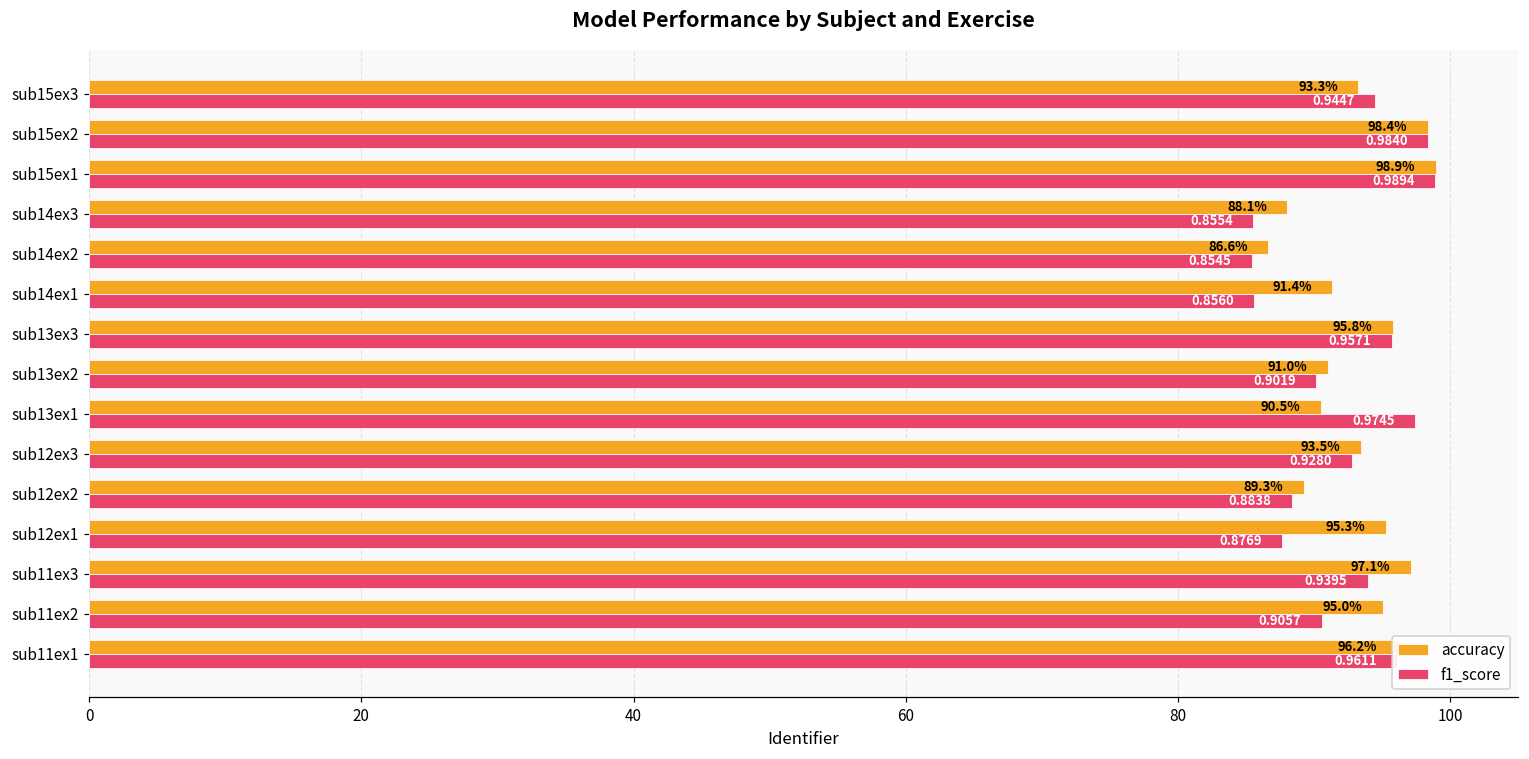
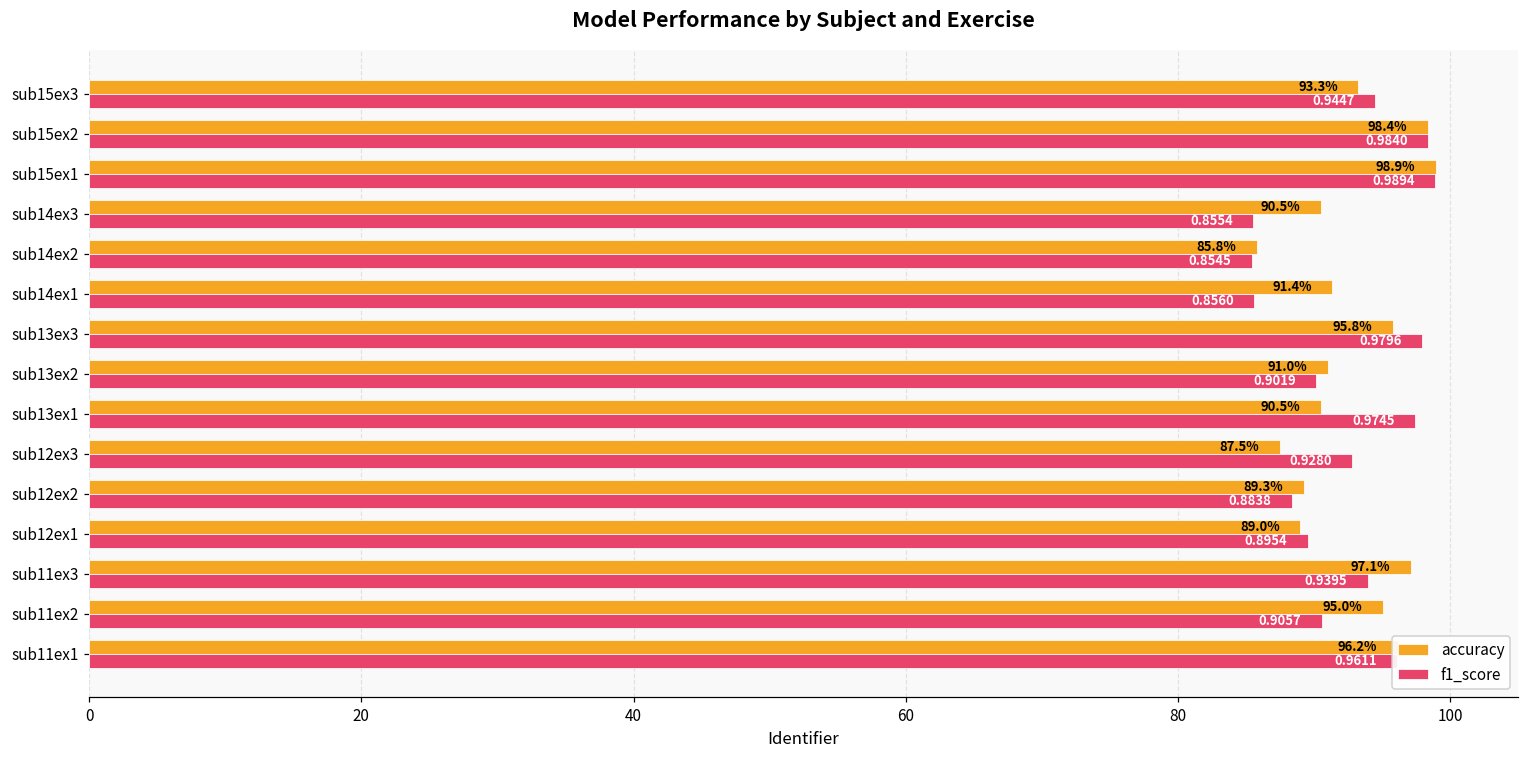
accuracy, sub14ex3: 88.1% -> 90.5%
accuracy, sub14ex2: 86.6% -> 85.8%
f1_score, sub13ex3: 0.9571 -> 0.9796
accuracy, sub12ex3: 93.5% -> 87.5%
accuracy, sub12ex1: 95.3% -> 89.0%
f1_score, sub12ex1: 0.8769 -> 0.8954
